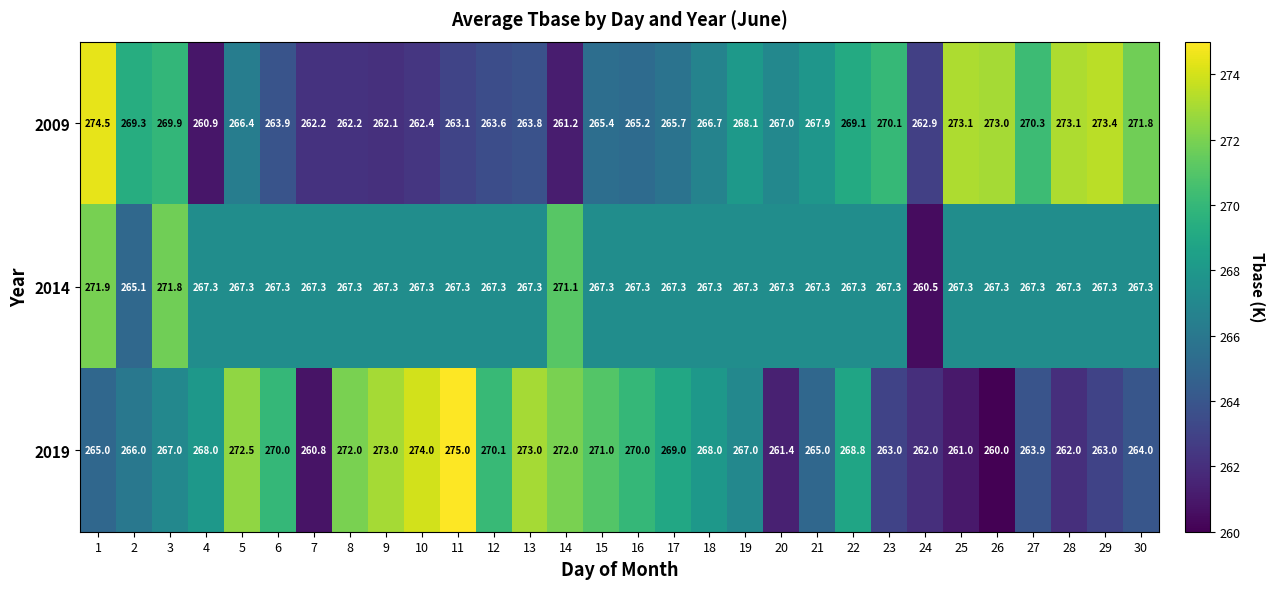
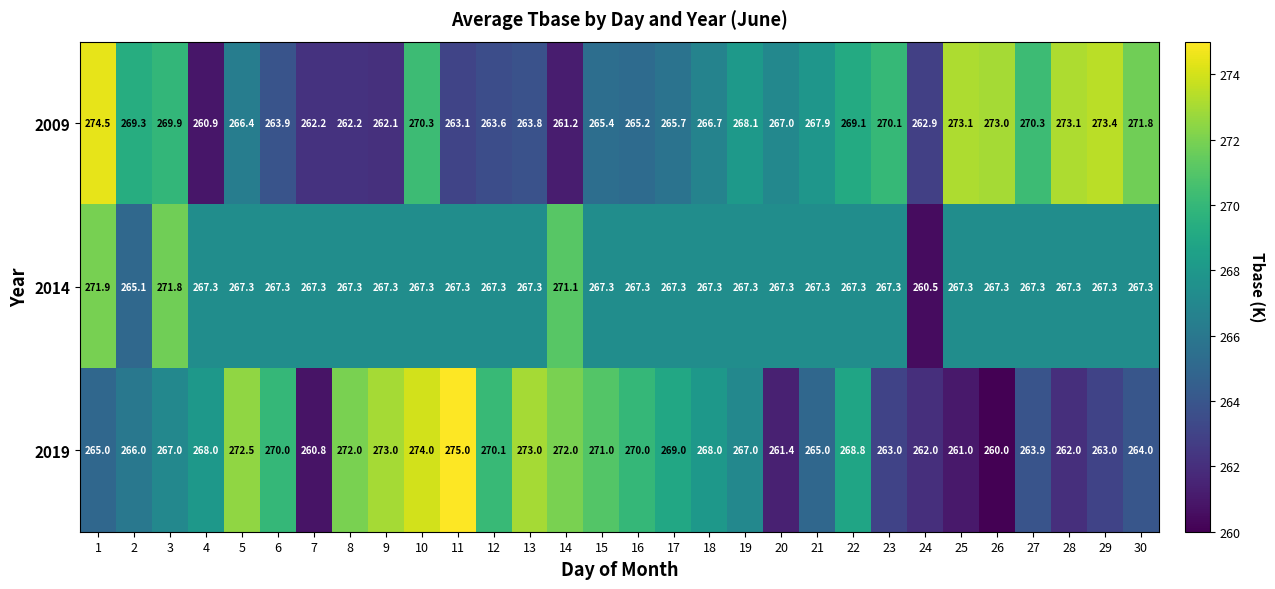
2009, 10: 262.4 -> 270.3
